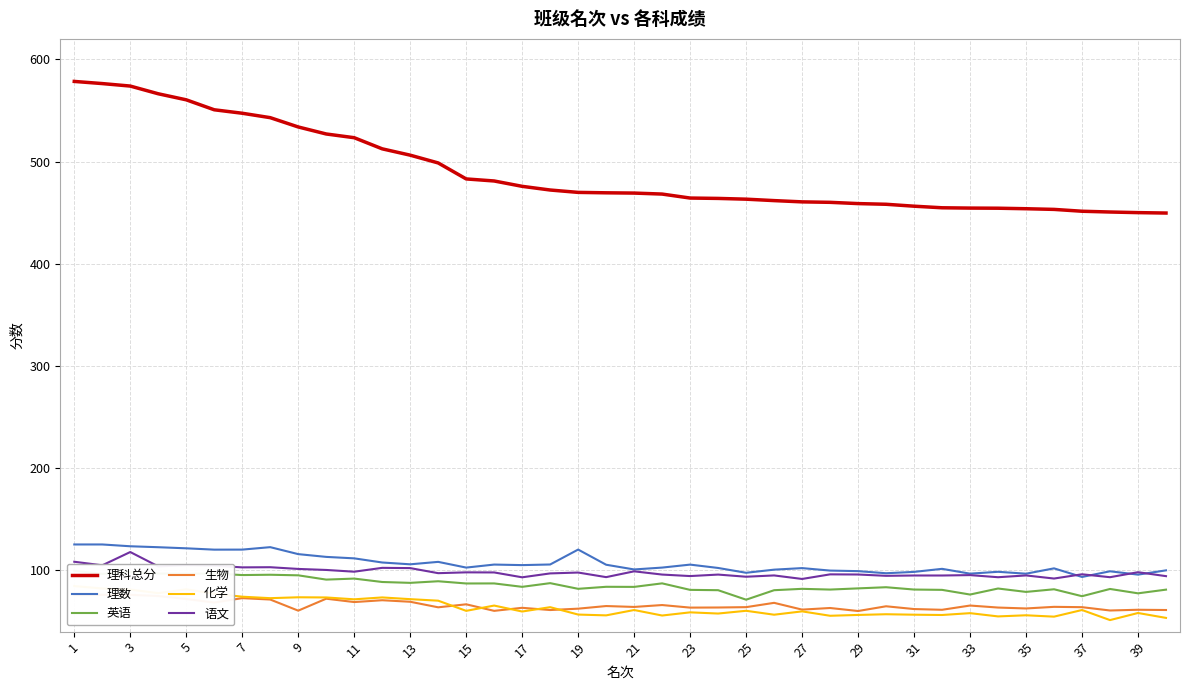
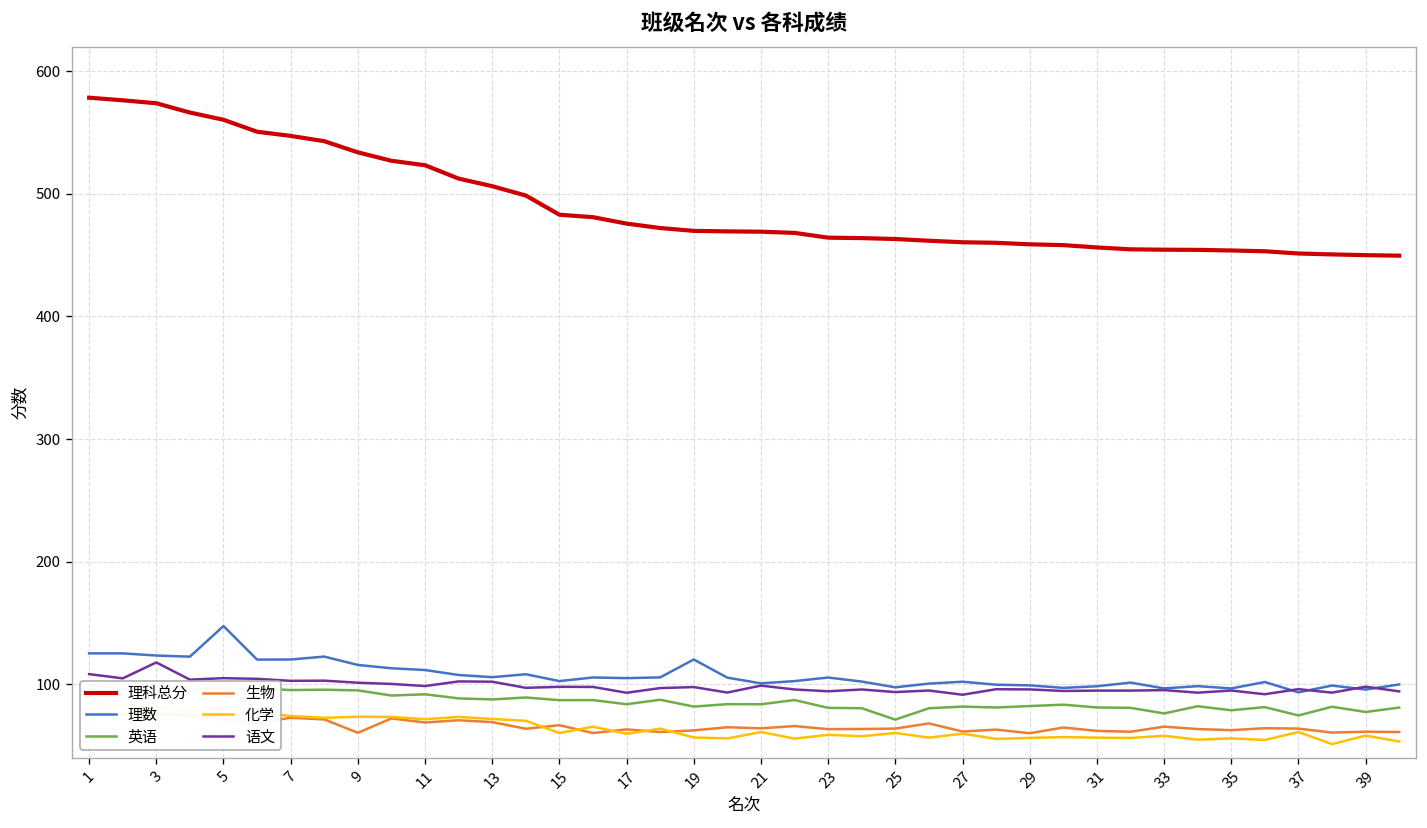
理数, 5: 122 -> 148
